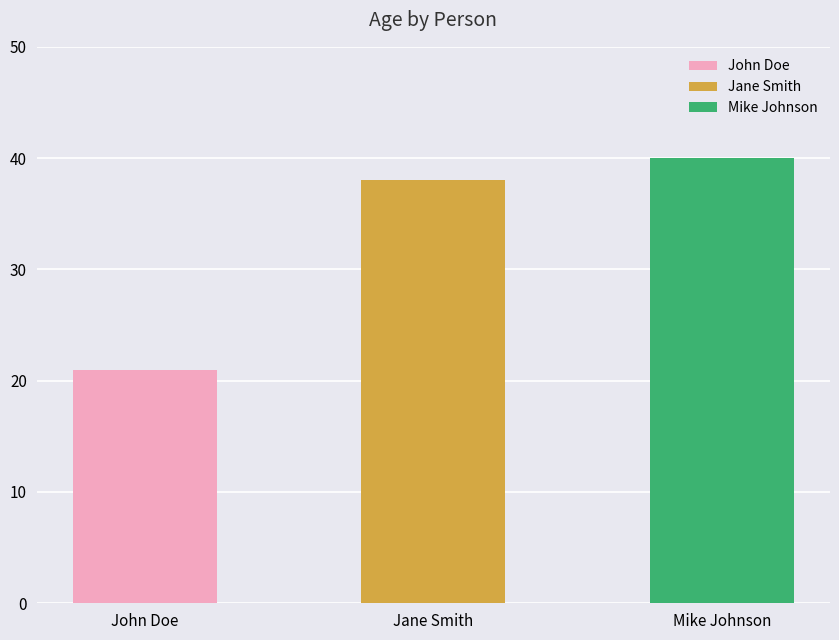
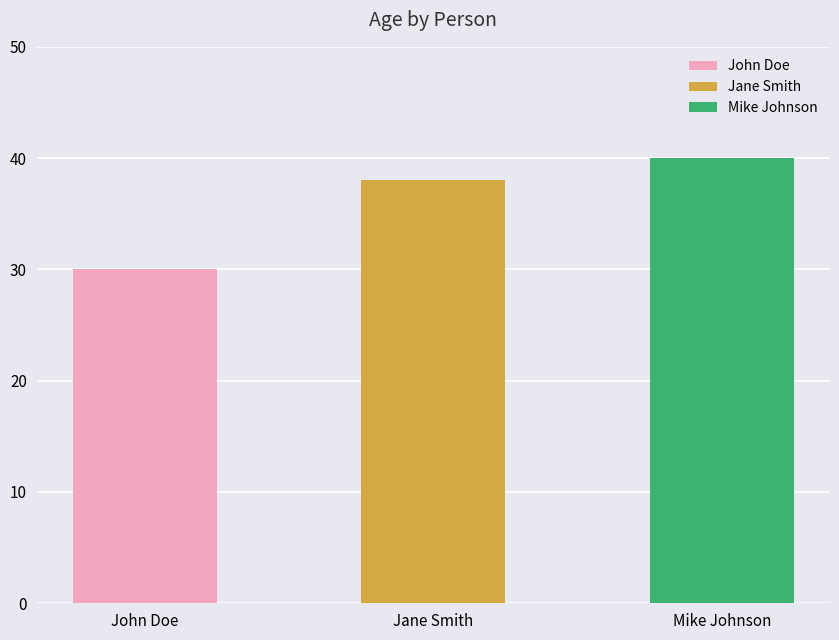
John Doe: 21 -> 30
